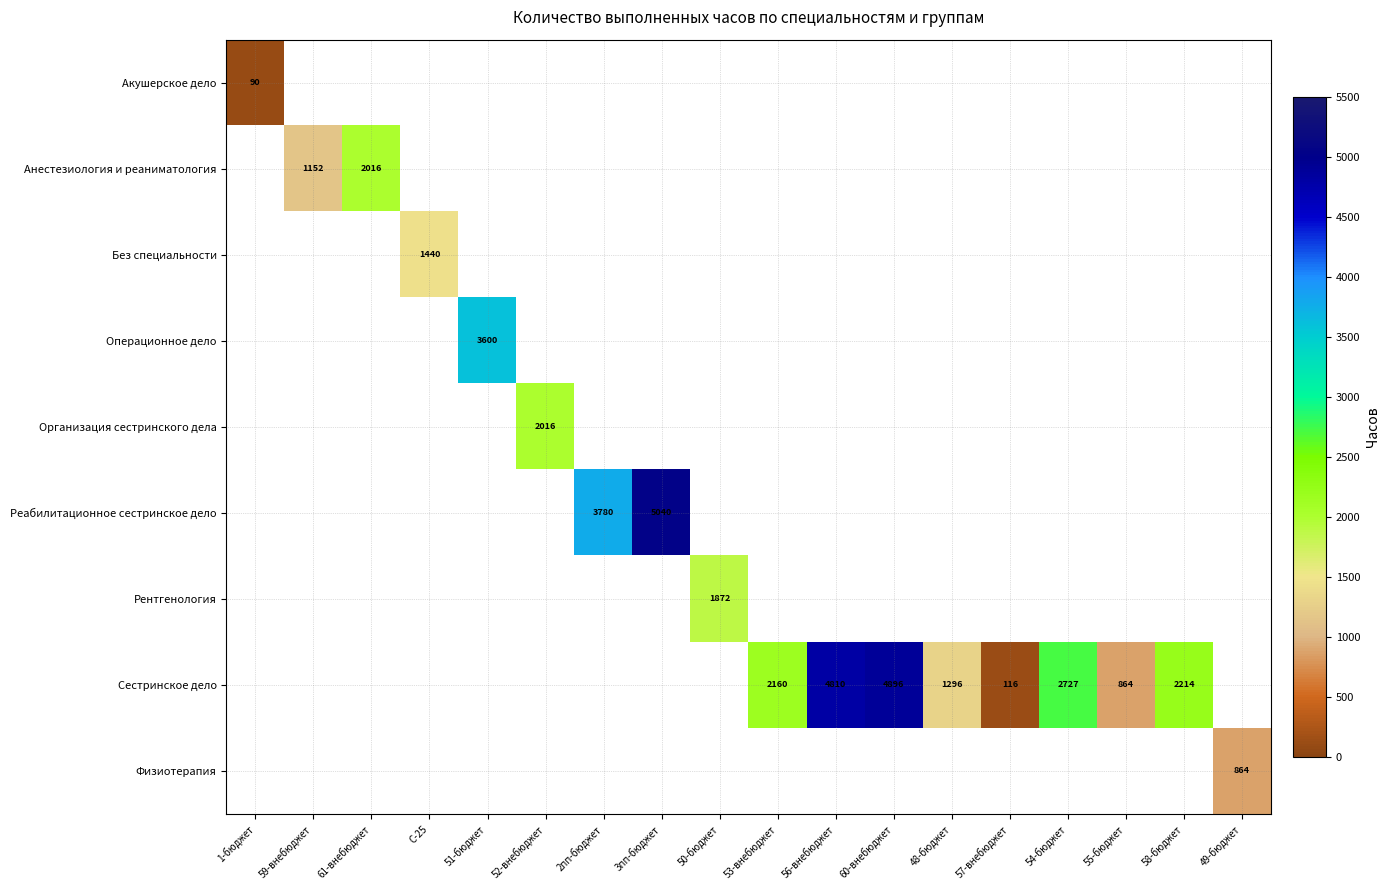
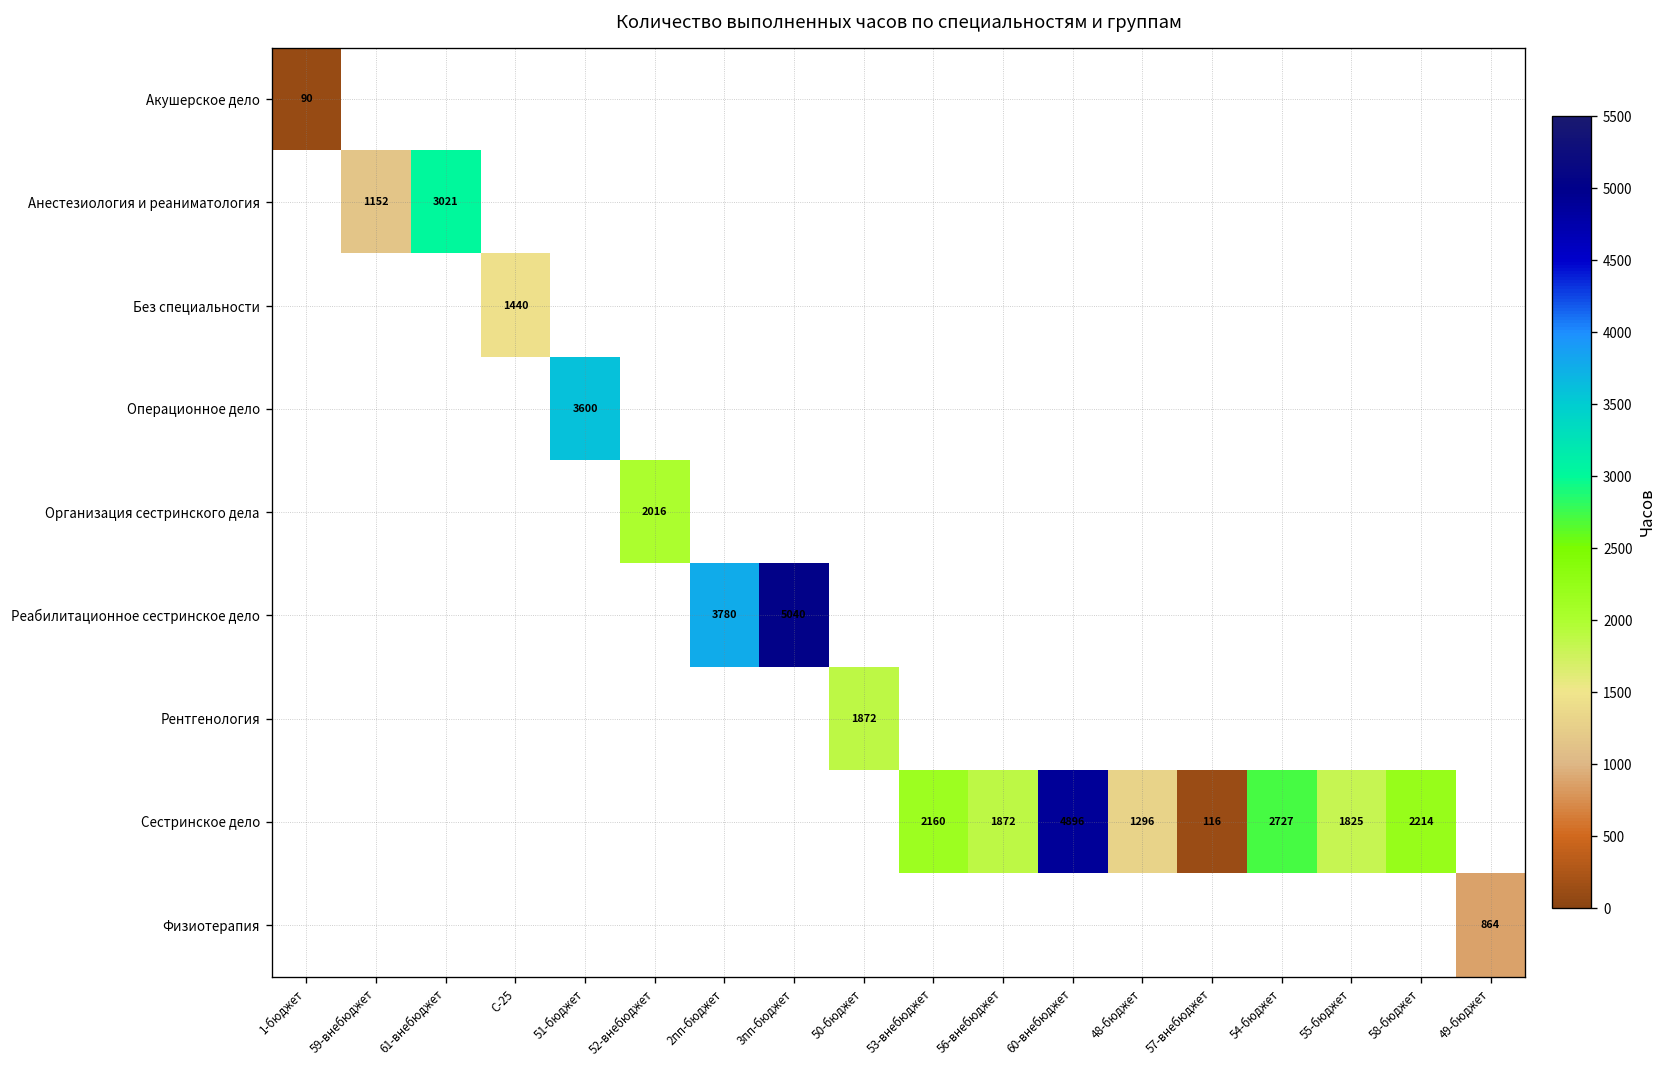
Анестезиология и реаниматология, 61-внебюджет: 2016 -> 3021
Сестринское дело, 56-внебюджет: 4810 -> 1872
Сестринское дело, 55-бюджет: 864 -> 1825
